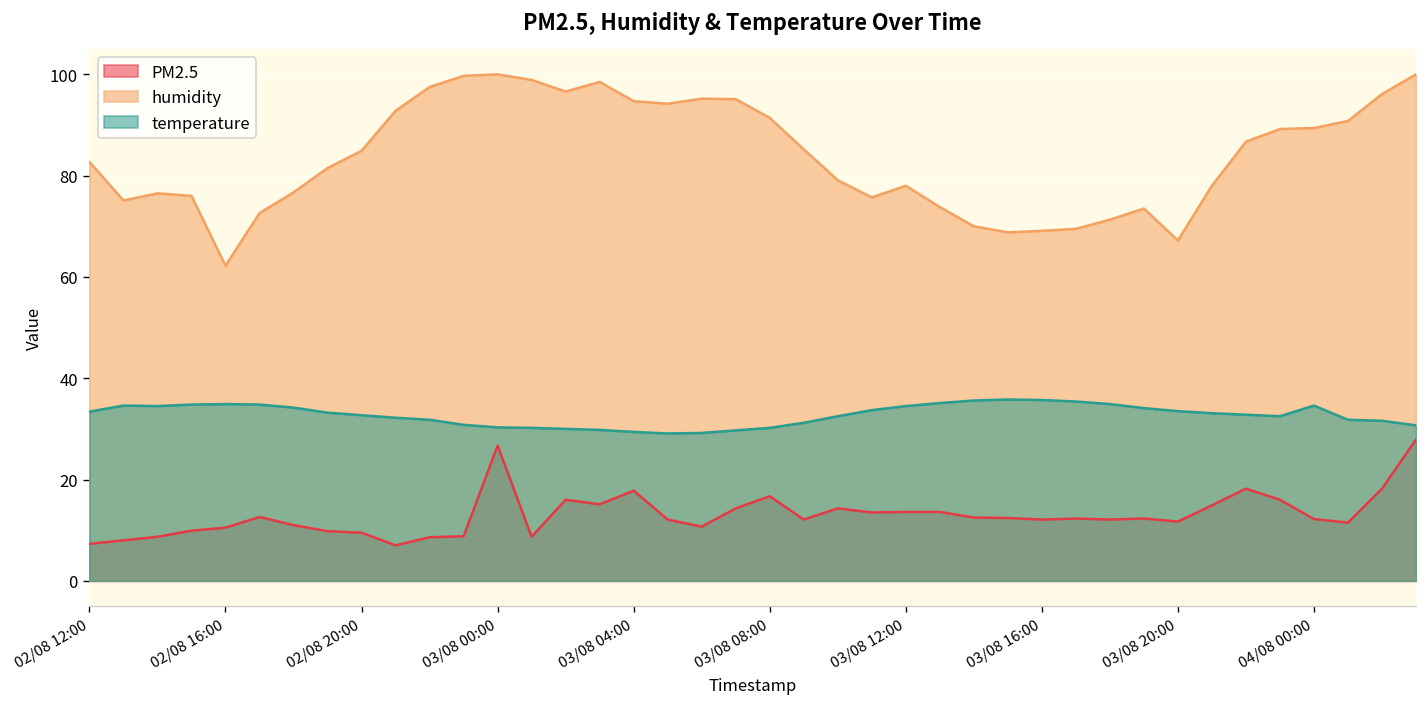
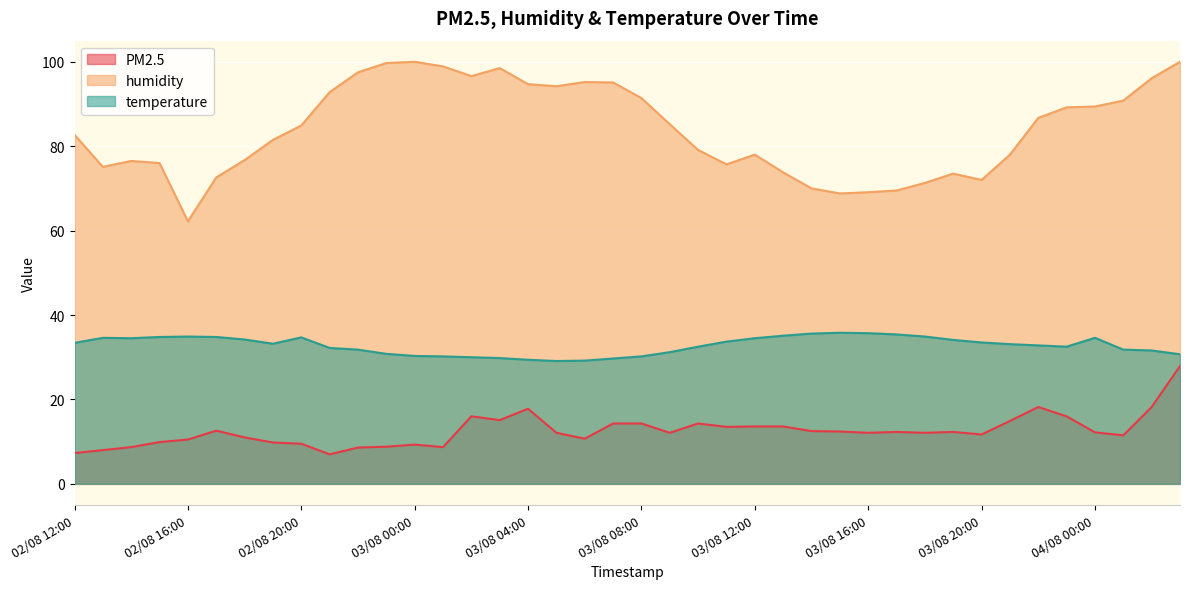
temperature, 02/08 20:00: 33 -> 35
PM2.5, 03/08 00:00: 27 -> 9
PM2.5, 03/08 08:00: 17 -> 14
humidity, 03/08 20:00: 67 -> 72
